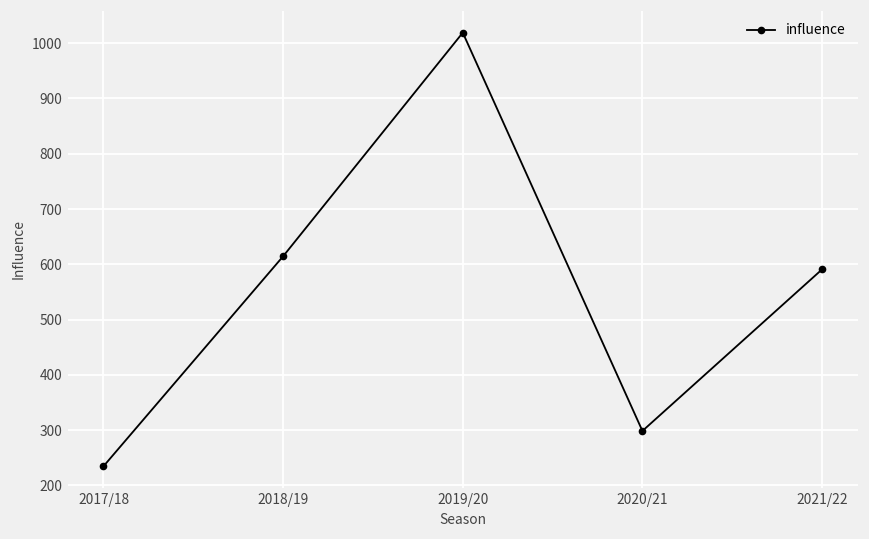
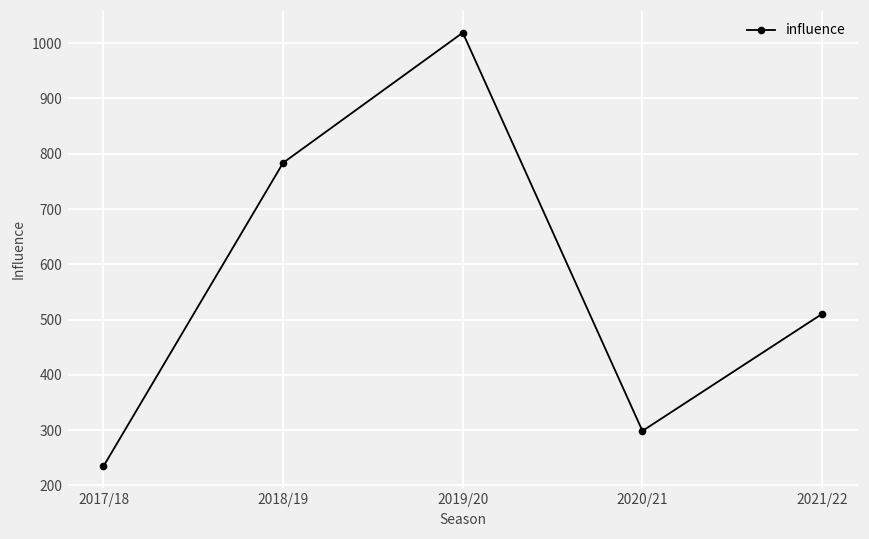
2018/19: 610 -> 780
2021/22: 590 -> 510
